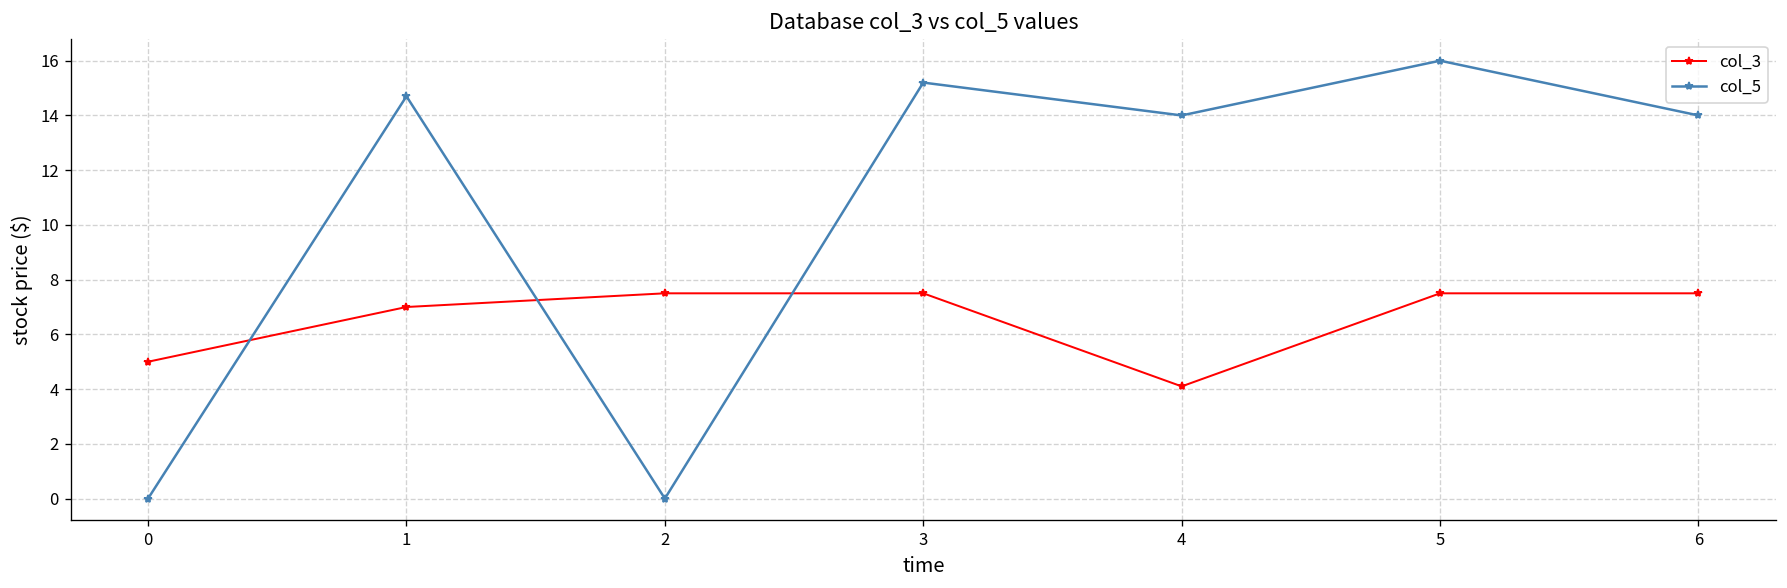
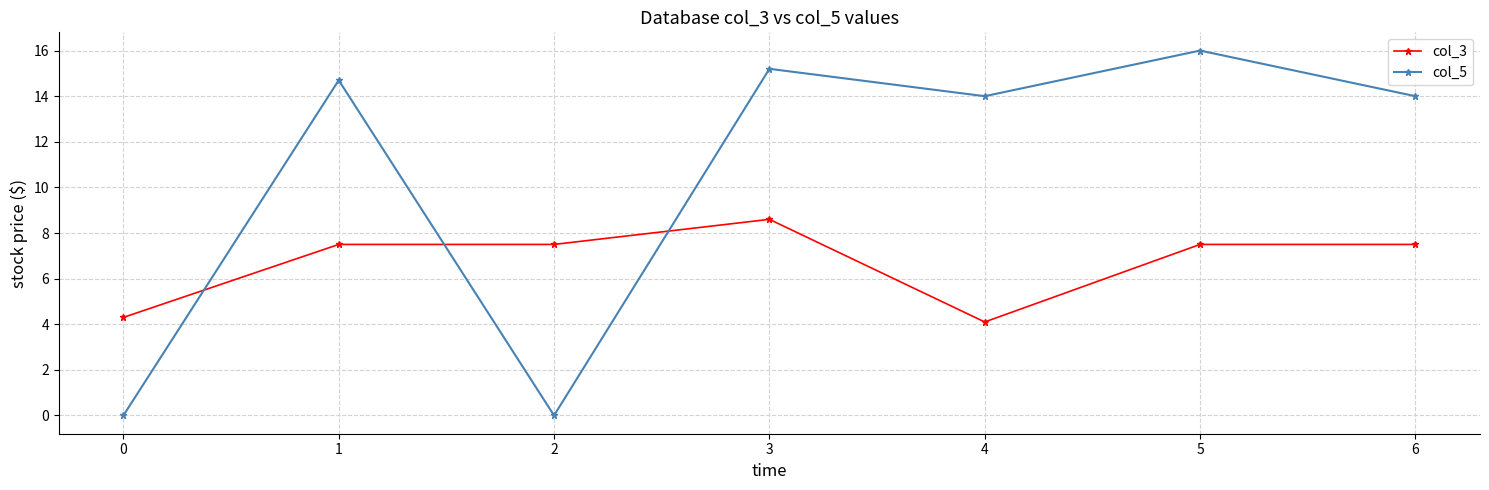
col_3, 0: 5.0 -> 4.3
col_3, 1: 7.0 -> 7.5
col_3, 3: 7.5 -> 8.6
